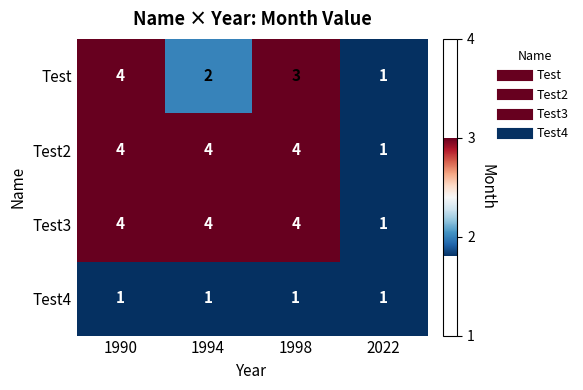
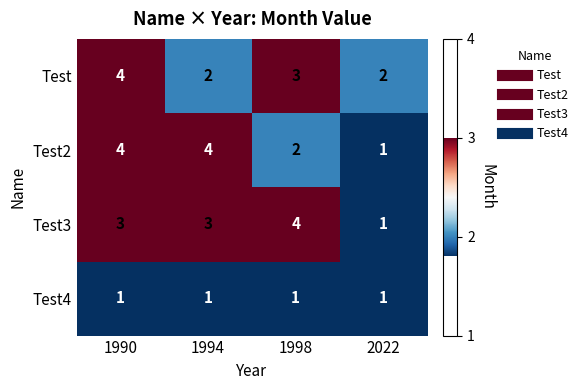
Test, 2022: 1 -> 2
Test2, 1998: 4 -> 2
Test3, 1990: 4 -> 3
Test3, 1994: 4 -> 3
